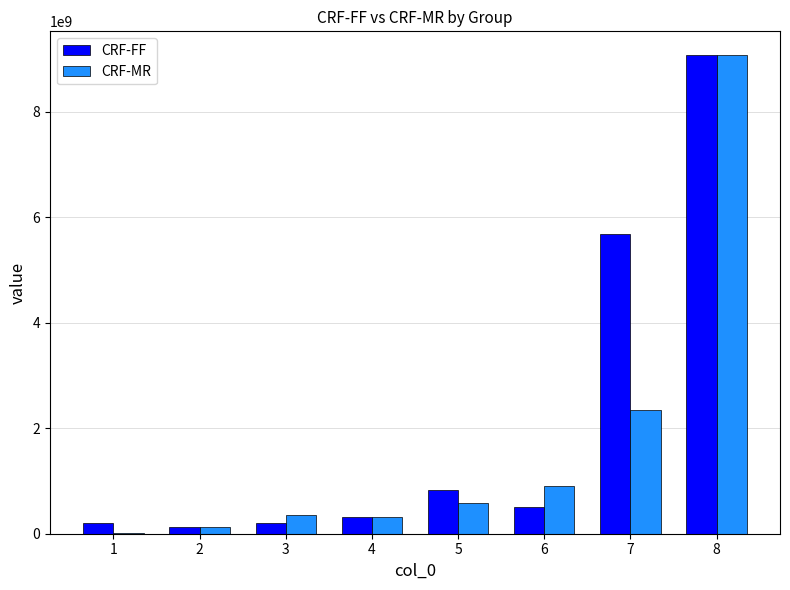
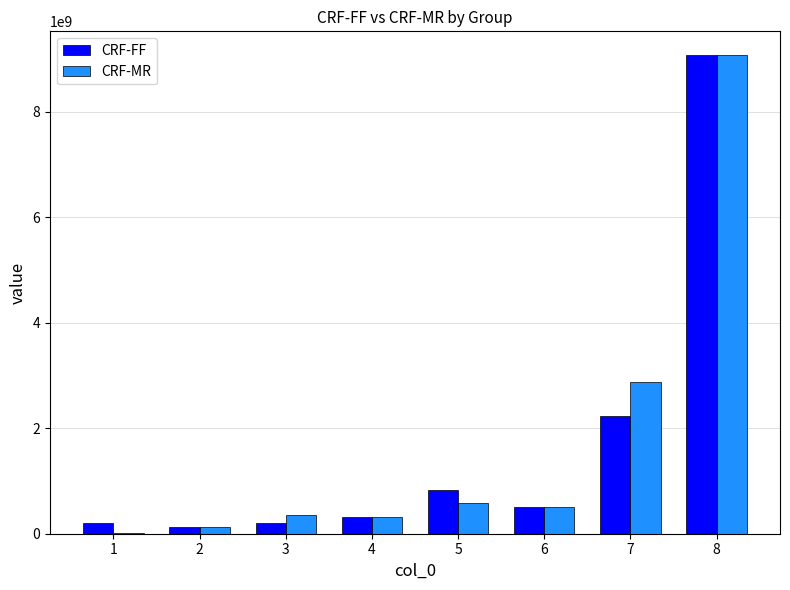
CRF-MR, 6: 900000000 -> 500000000
CRF-FF, 7: 5700000000 -> 2200000000
CRF-MR, 7: 2400000000 -> 2900000000
